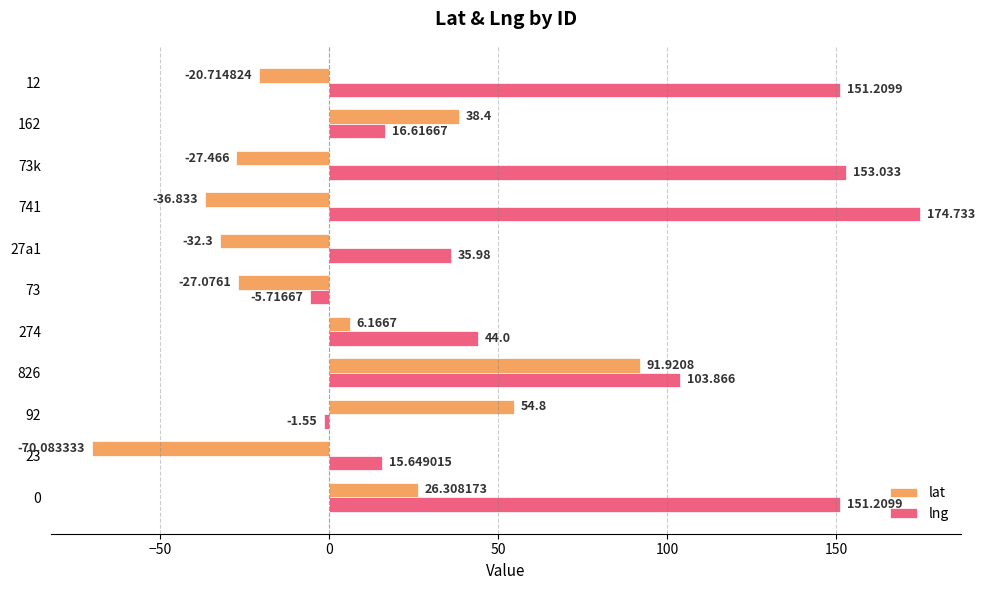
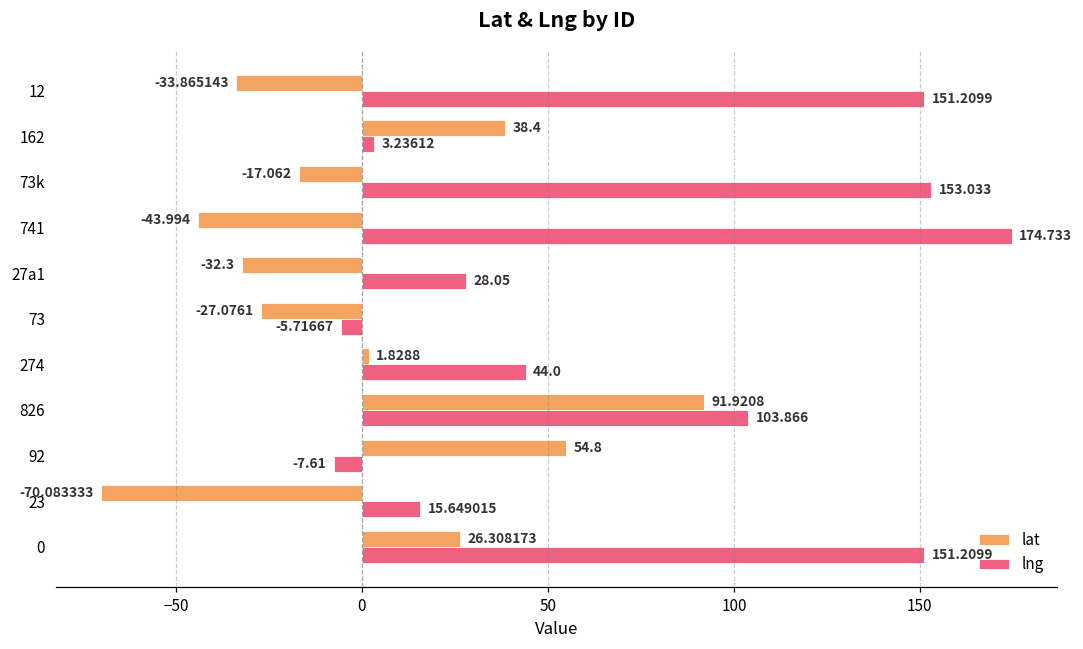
lat, 12: -20.714824 -> -33.865143
lng, 162: 16.61667 -> 3.23612
lat, 73k: -27.466 -> -17.062
lat, 741: -36.833 -> -43.994
lng, 27a1: 35.98 -> 28.05
lat, 274: 6.1667 -> 1.8288
lng, 92: -1.55 -> -7.61
